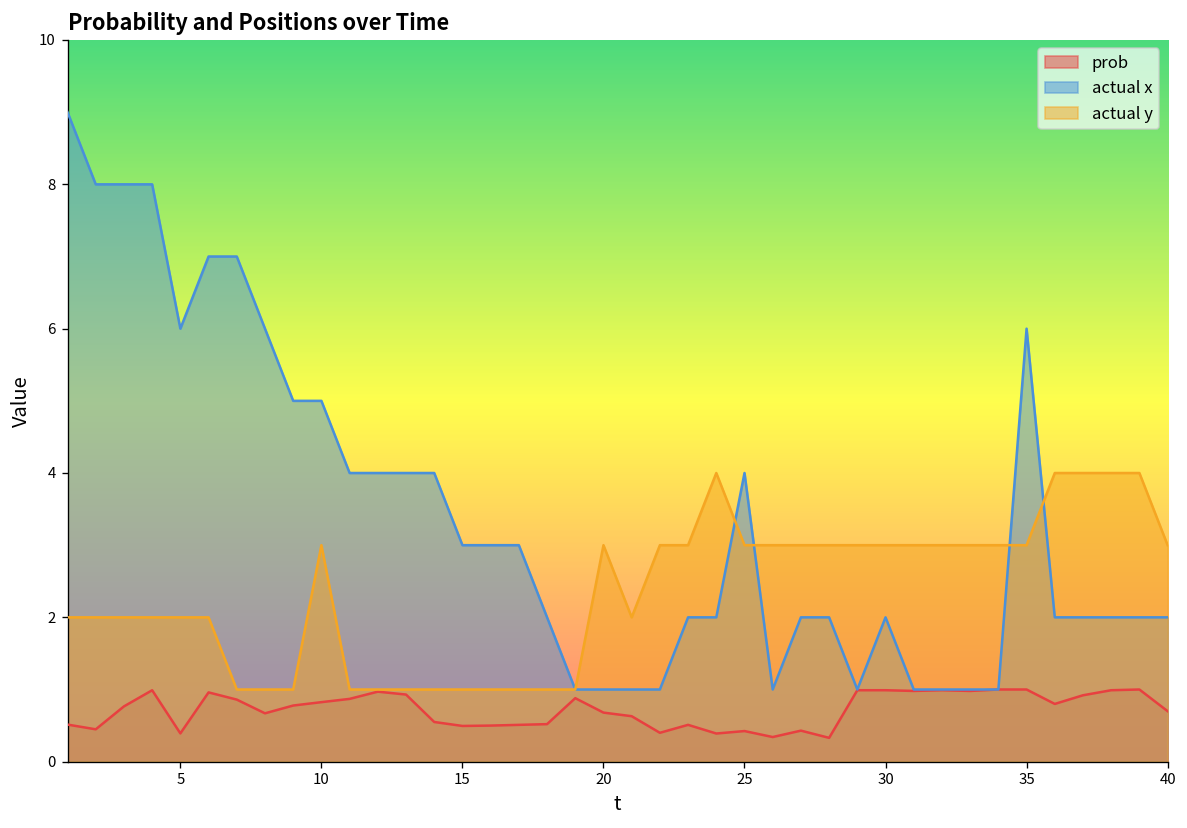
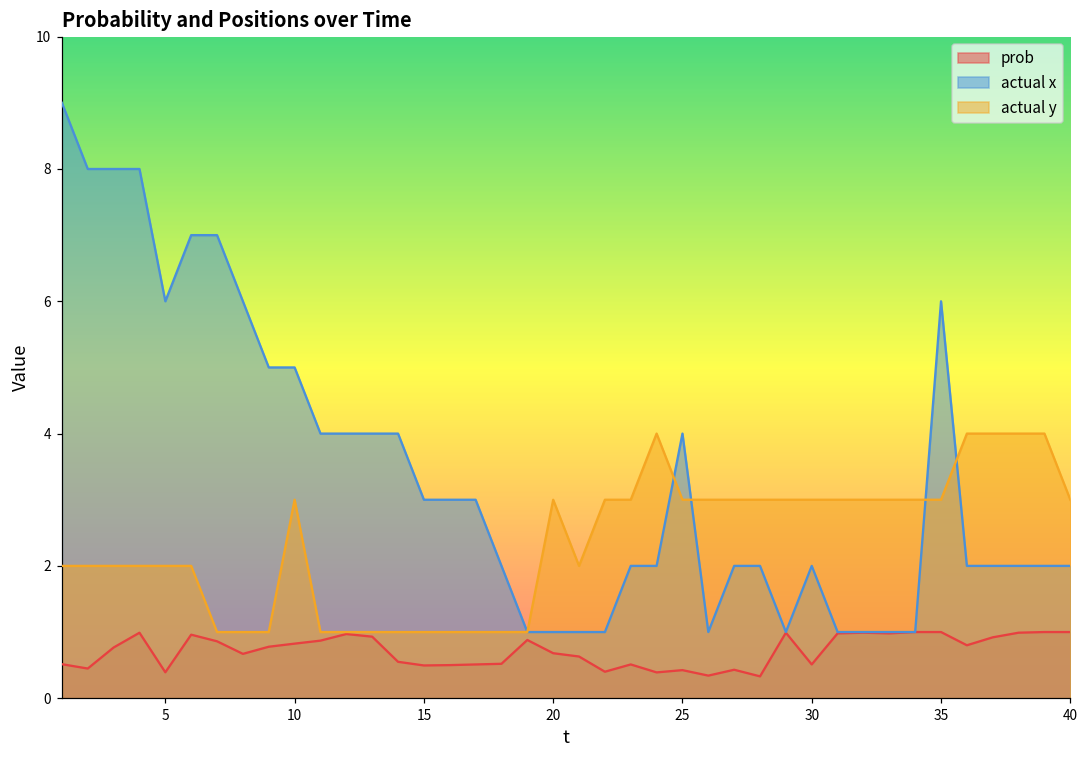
prob, 30: 1.0 -> 0.5
prob, 40: 0.7 -> 1.0
